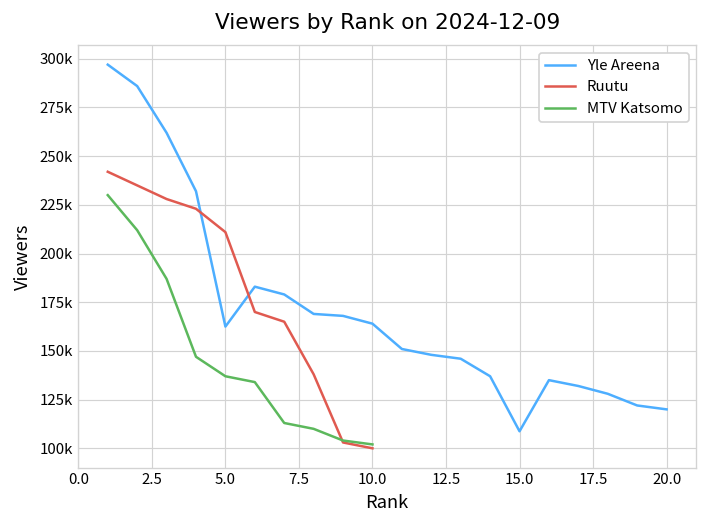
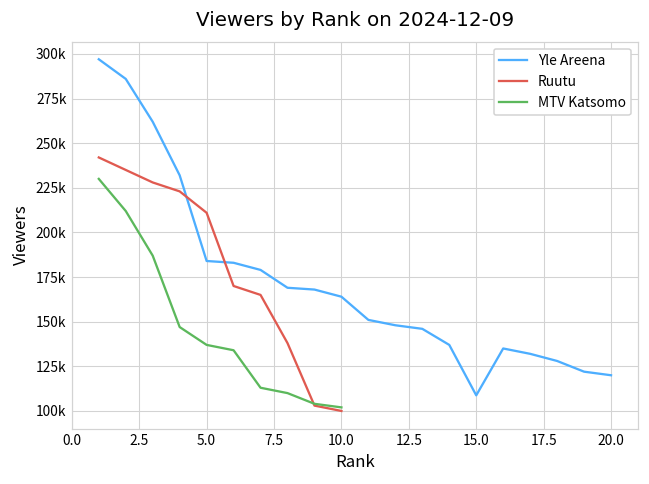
Yle Areena, 5.0: 162000 -> 184000
